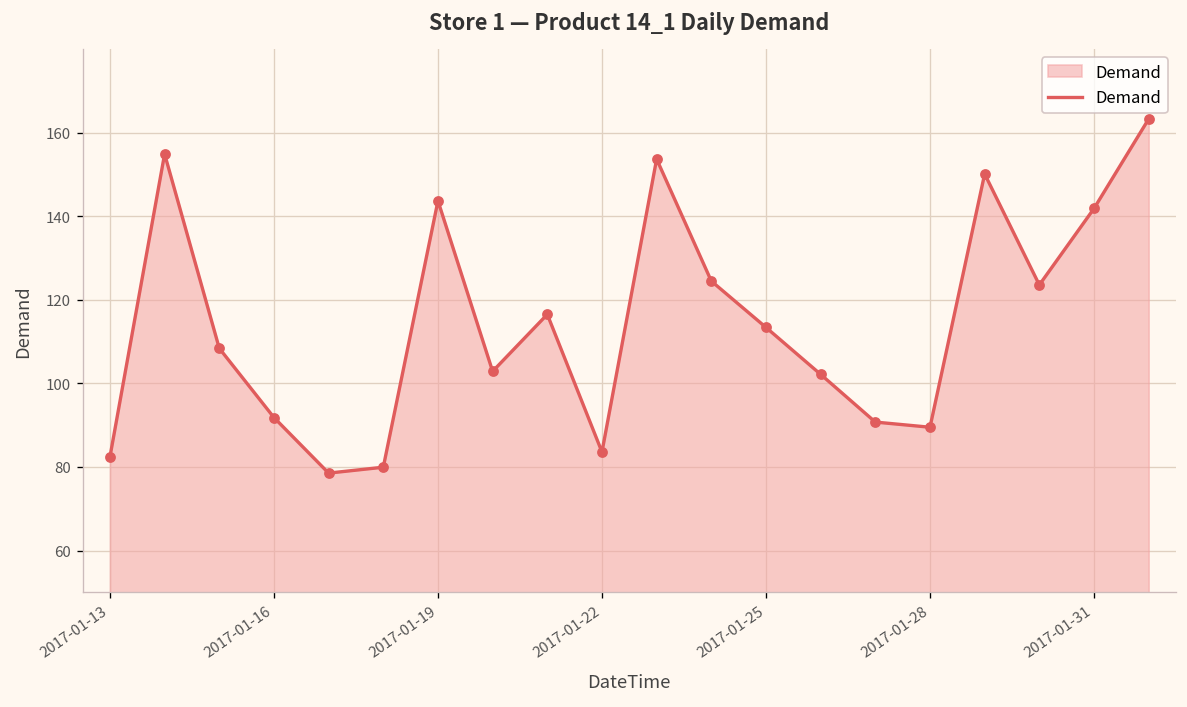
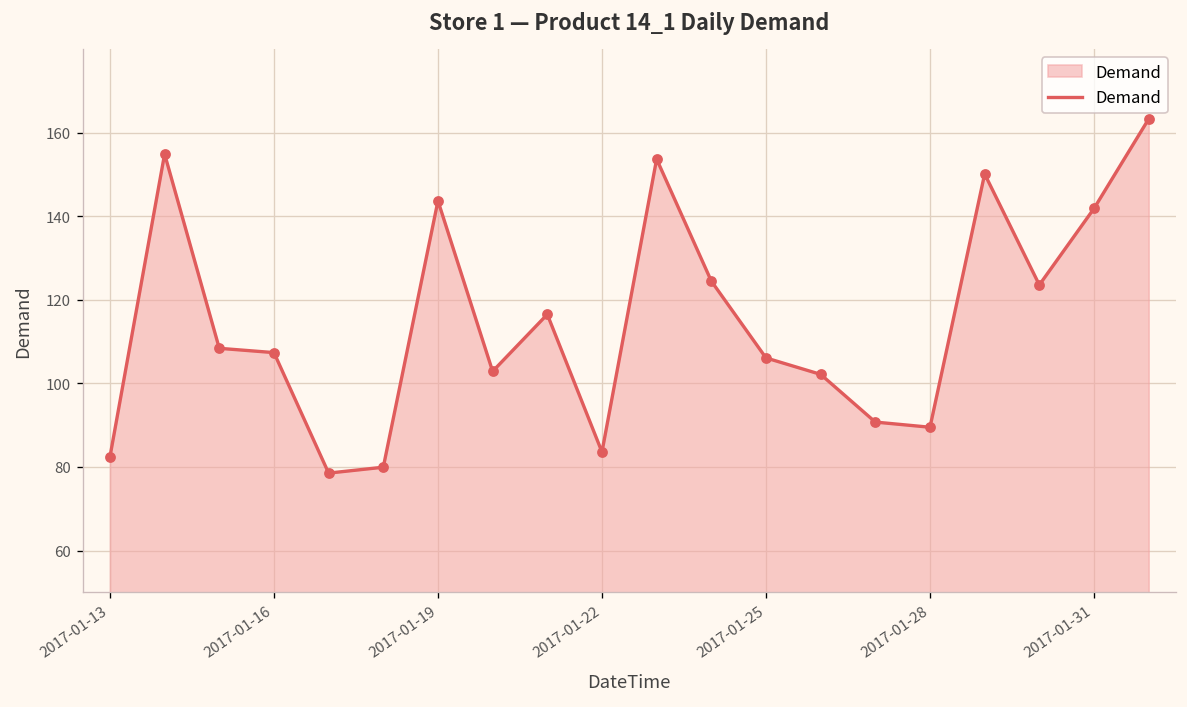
2017-01-16: 92 -> 107
2017-01-25: 113 -> 106
